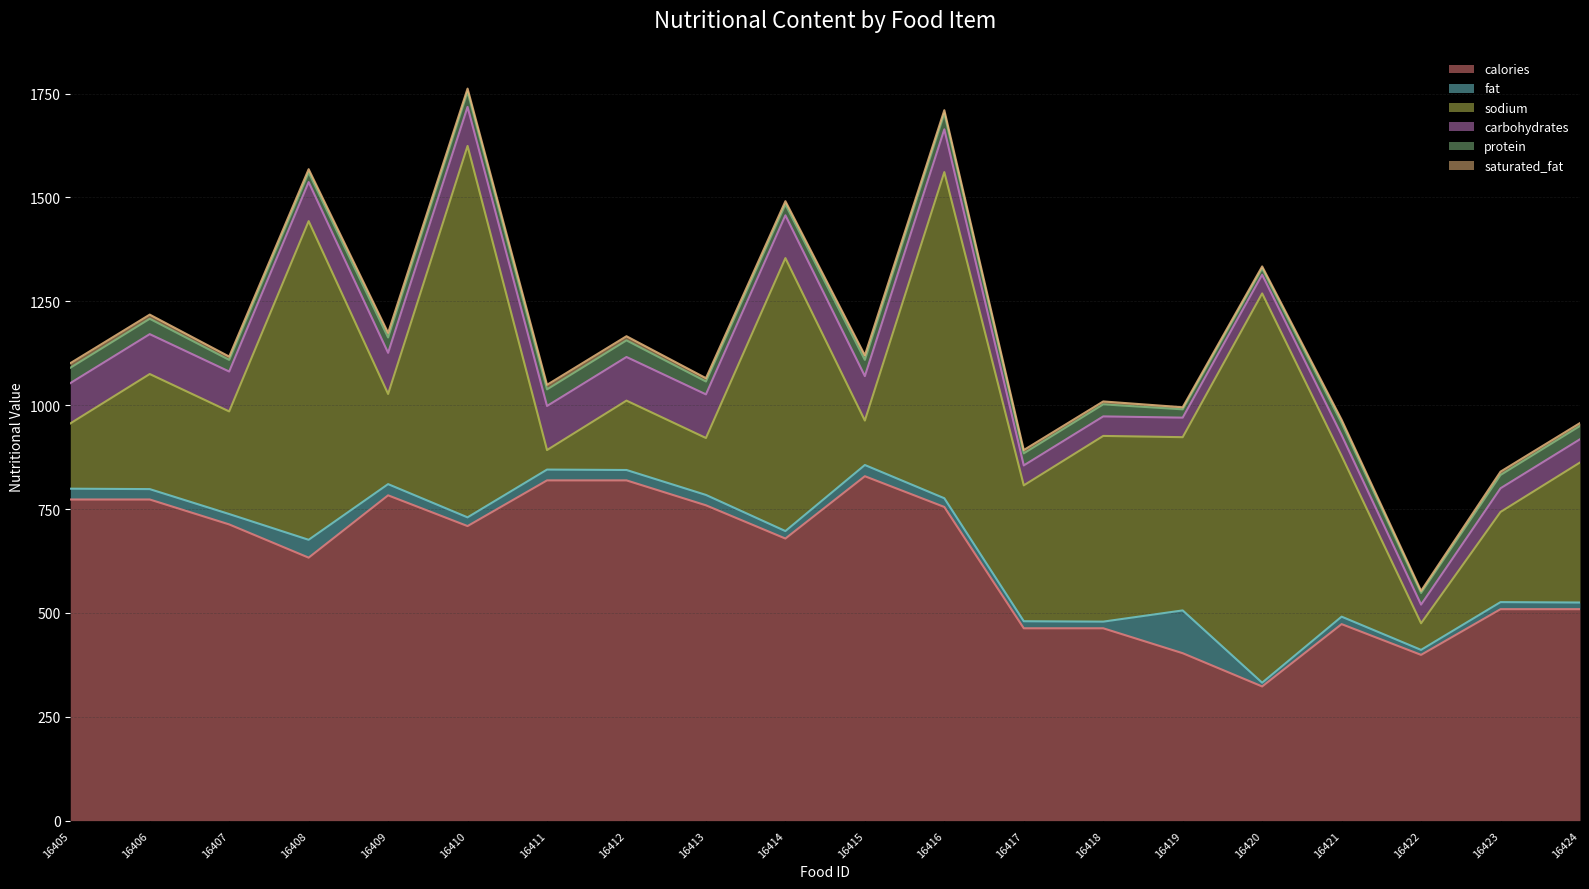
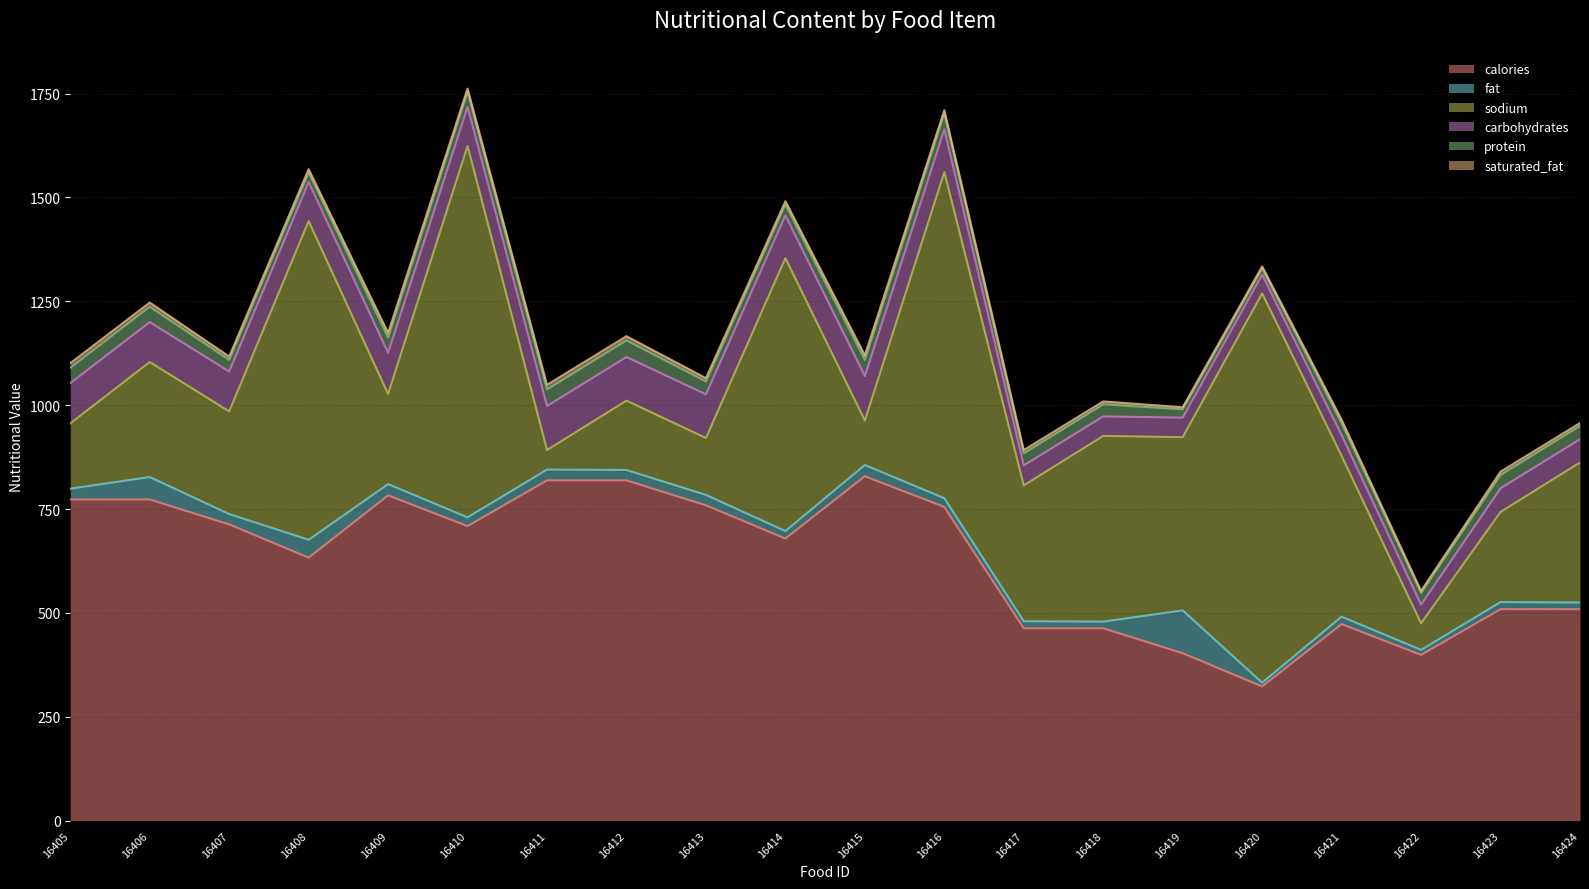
fat, 16406: 30 -> 50
